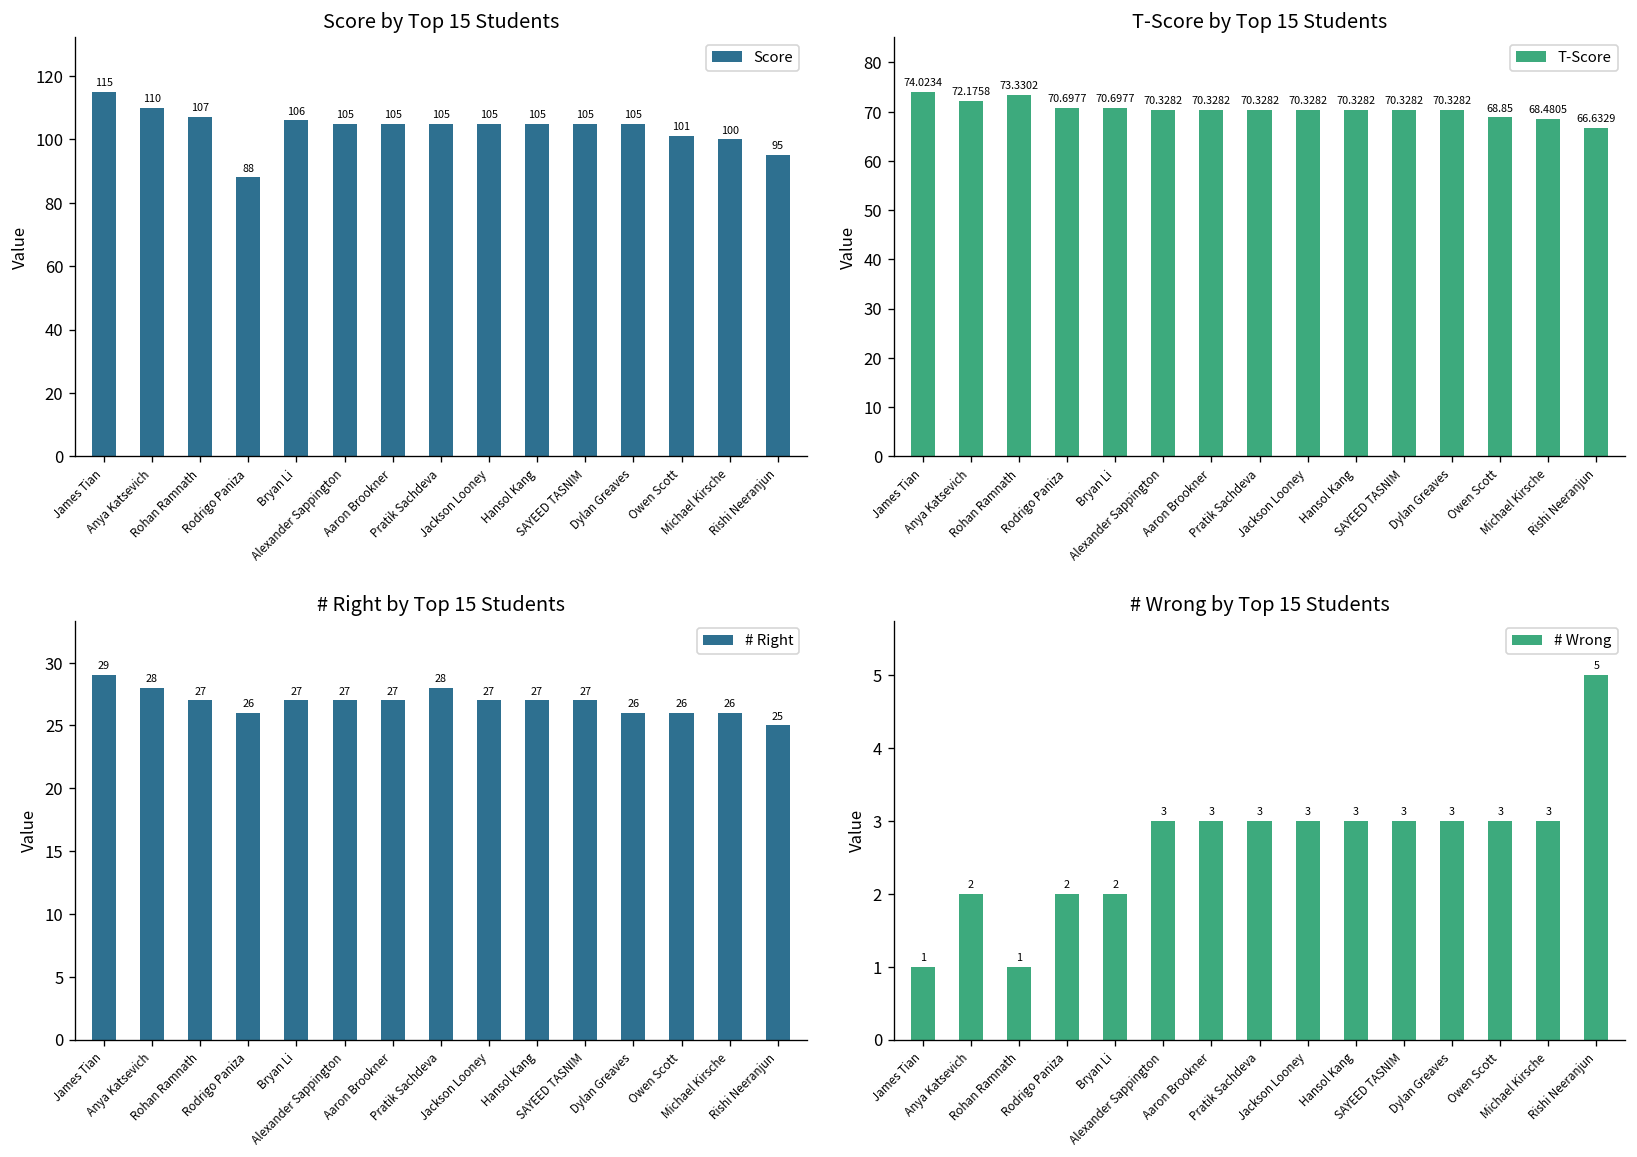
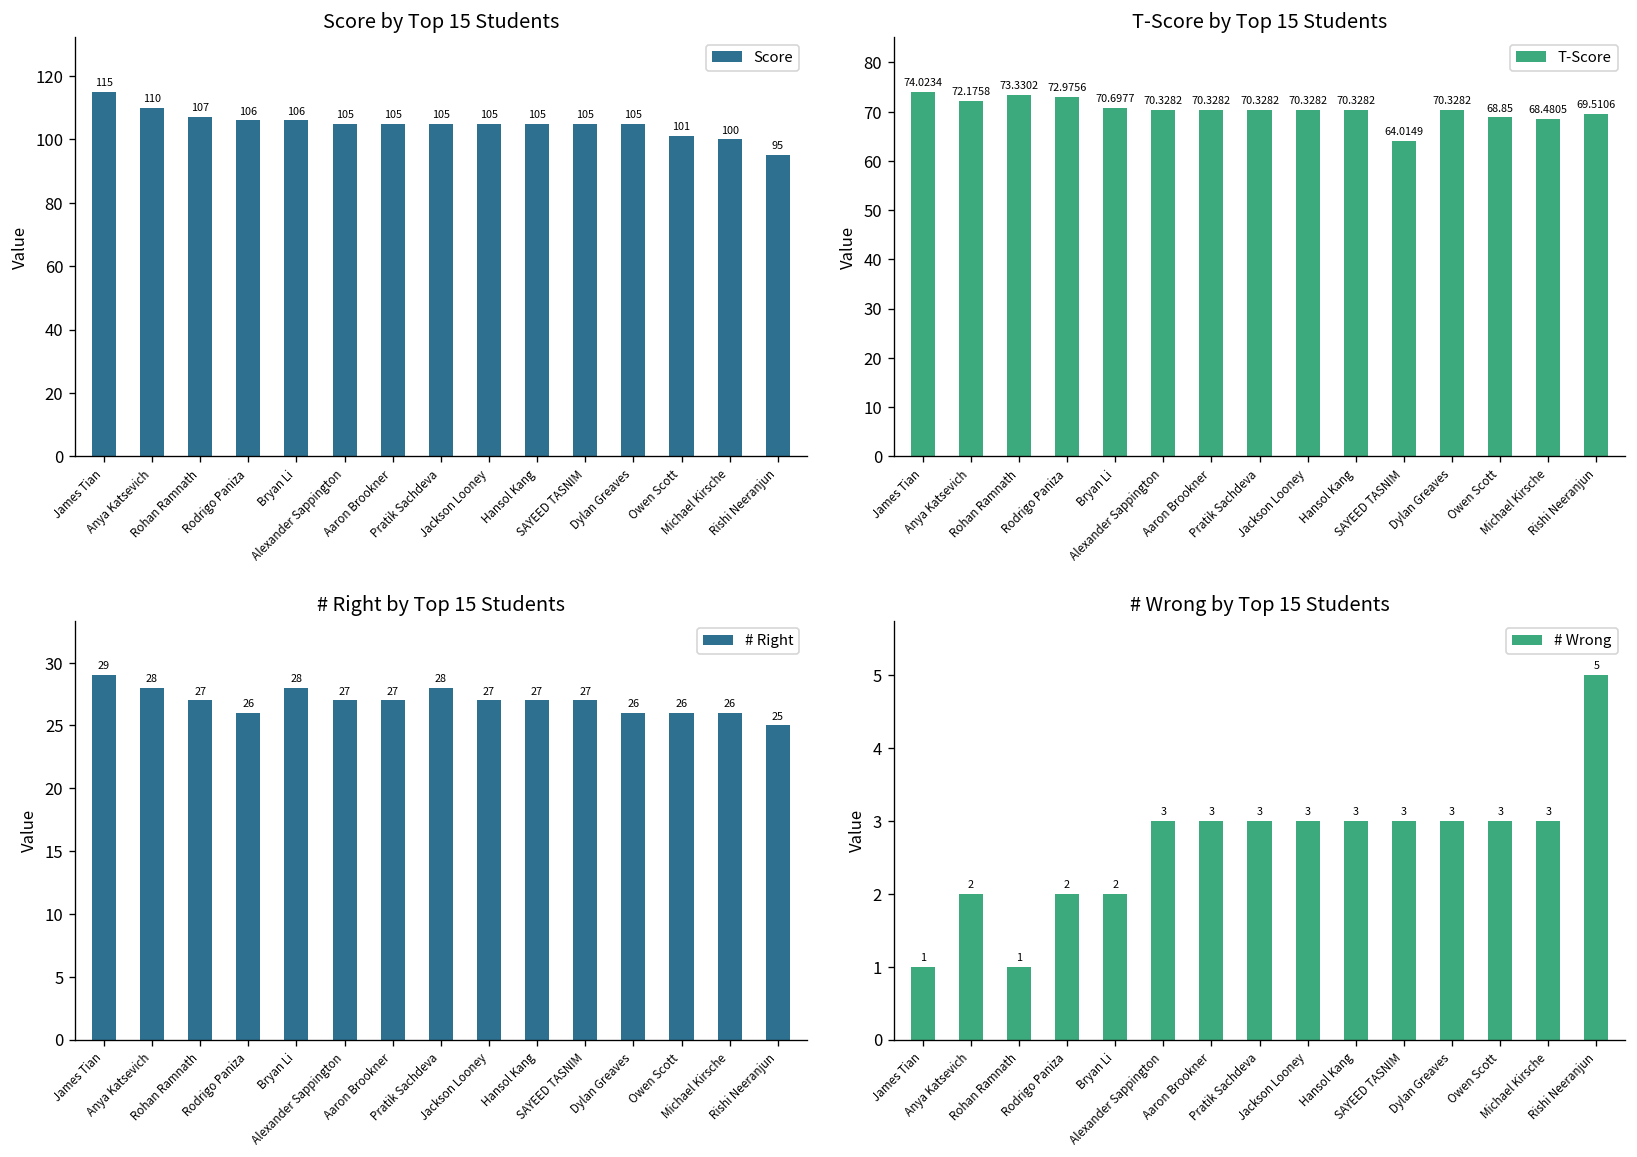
Score by Top 15 Students, Rodrigo Paniza: 88 -> 106
T-Score by Top 15 Students, Rodrigo Paniza: 70.6977 -> 72.9756
T-Score by Top 15 Students, SAYEED TASNIM: 70.3282 -> 64.0149
T-Score by Top 15 Students, Rishi Neeranjun: 66.6329 -> 69.5106
# Right by Top 15 Students, Bryan Li: 27 -> 28
